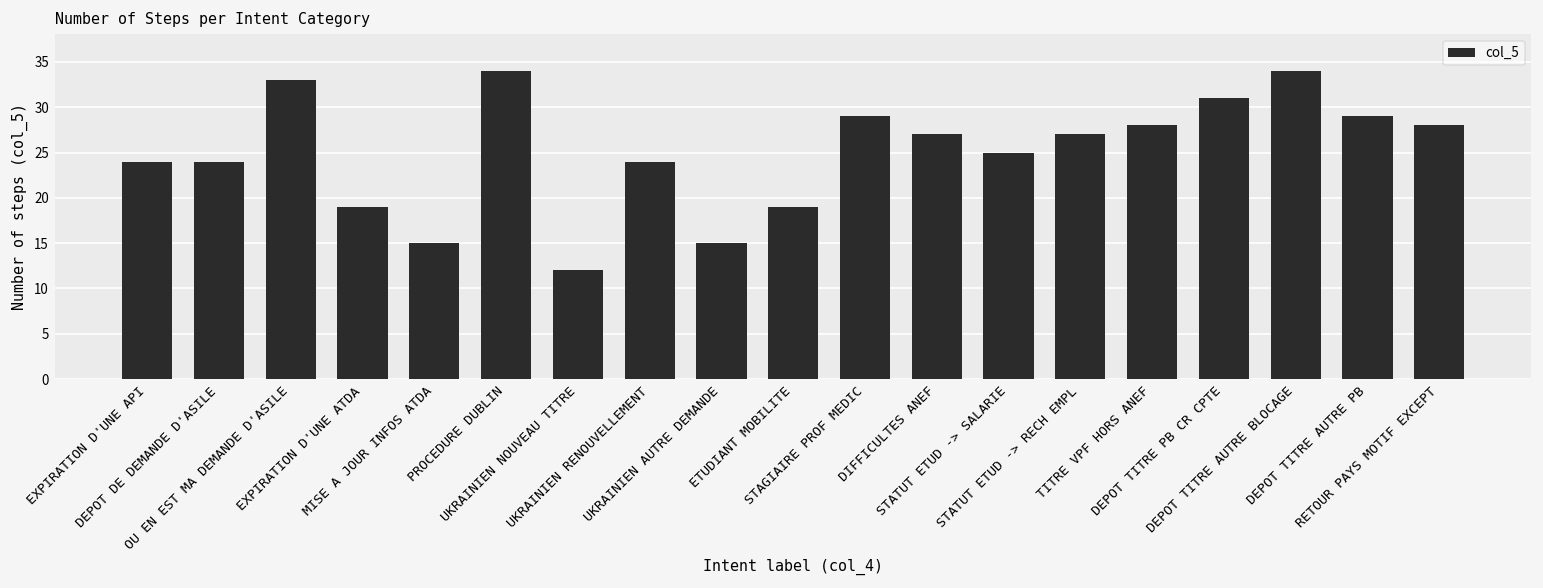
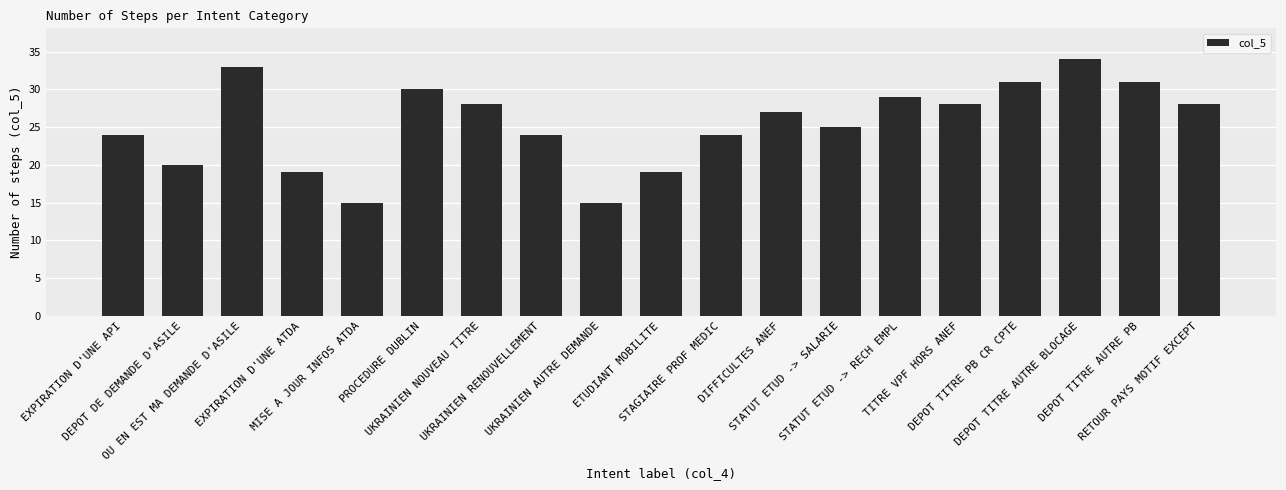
DEPOT DE DEMANDE D'ASILE: 24 -> 20
PROCEDURE DUBLIN: 34 -> 30
UKRAINIEN NOUVEAU TITRE: 12 -> 28
STAGIAIRE PROF MEDIC: 29 -> 24
STATUT ETUD -> RECH EMPL: 27 -> 29
DEPOT TITRE AUTRE PB: 29 -> 31
